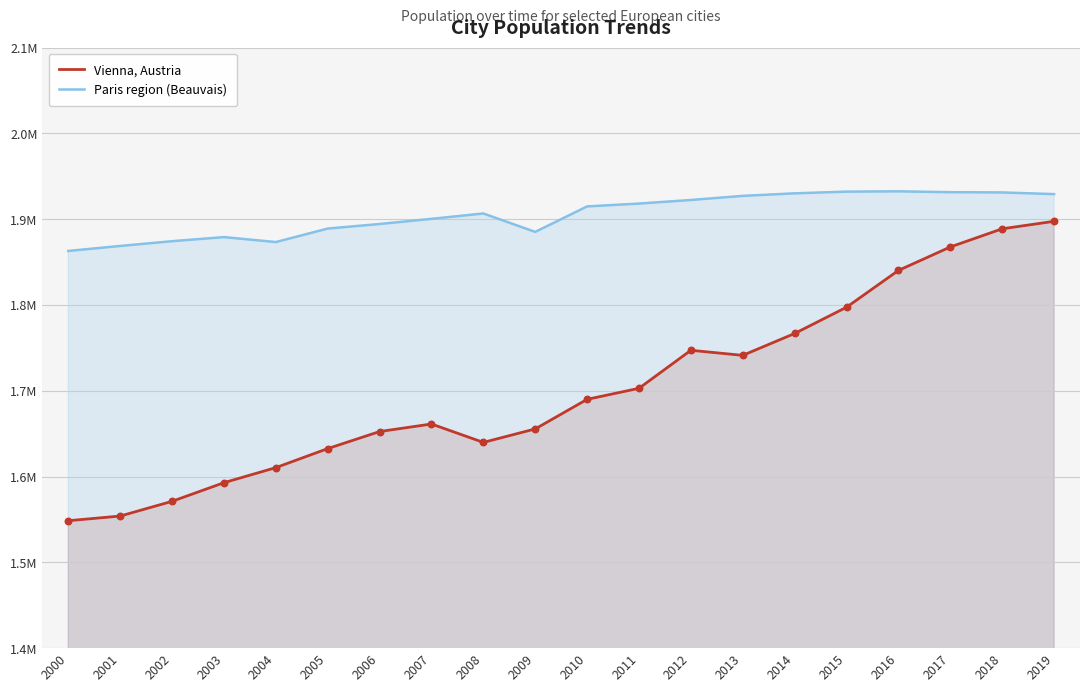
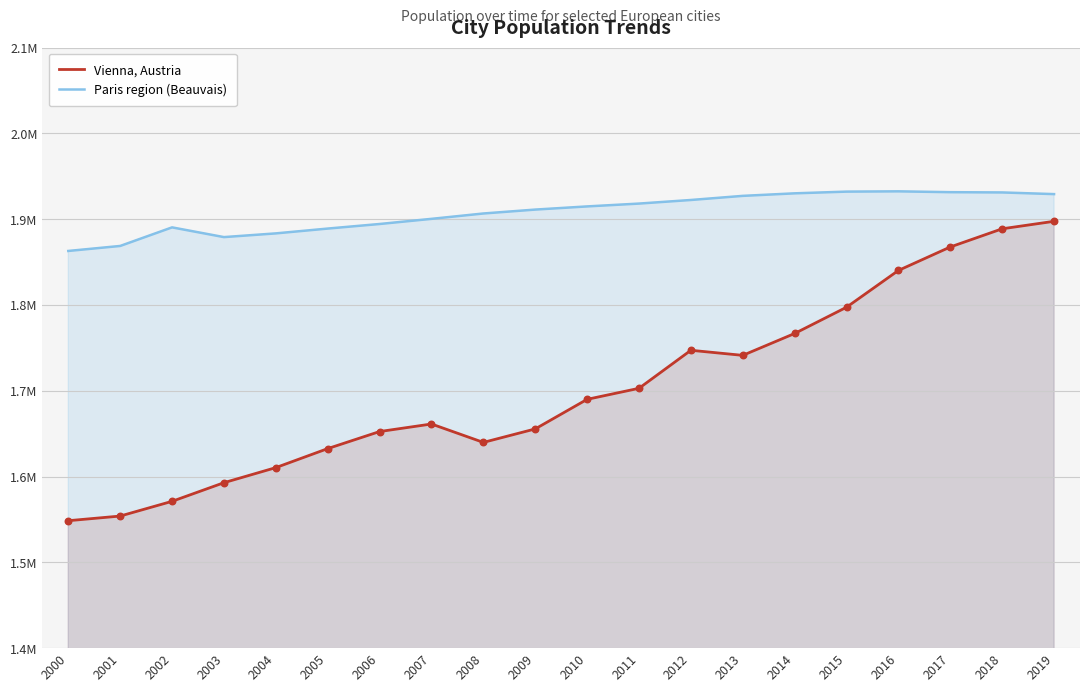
Paris region (Beauvais), 2002: 1870000 -> 1890000
Paris region (Beauvais), 2004: 1870000 -> 1880000
Paris region (Beauvais), 2009: 1890000 -> 1910000
